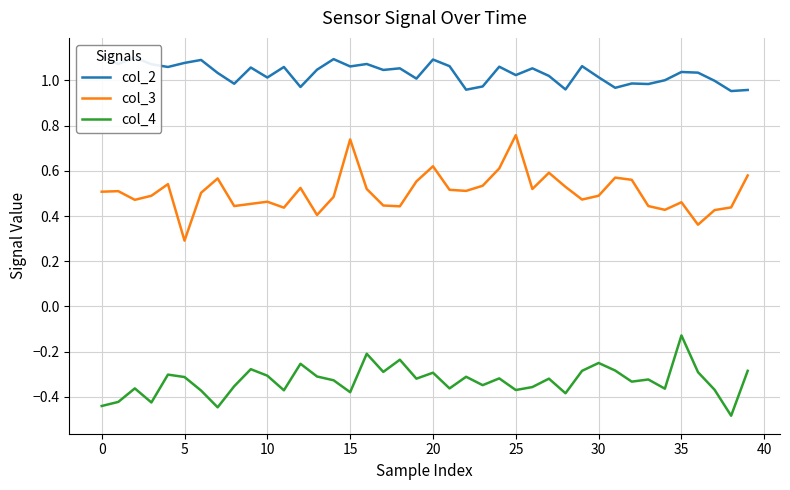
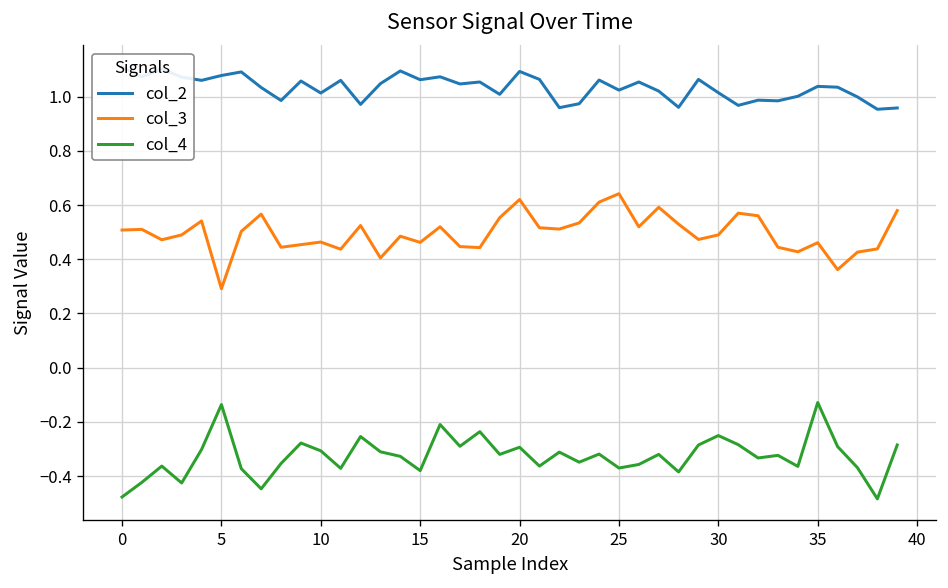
col_4, 0: -0.44 -> -0.48
col_4, 5: -0.31 -> -0.14
col_3, 15: 0.74 -> 0.46
col_3, 25: 0.76 -> 0.64
